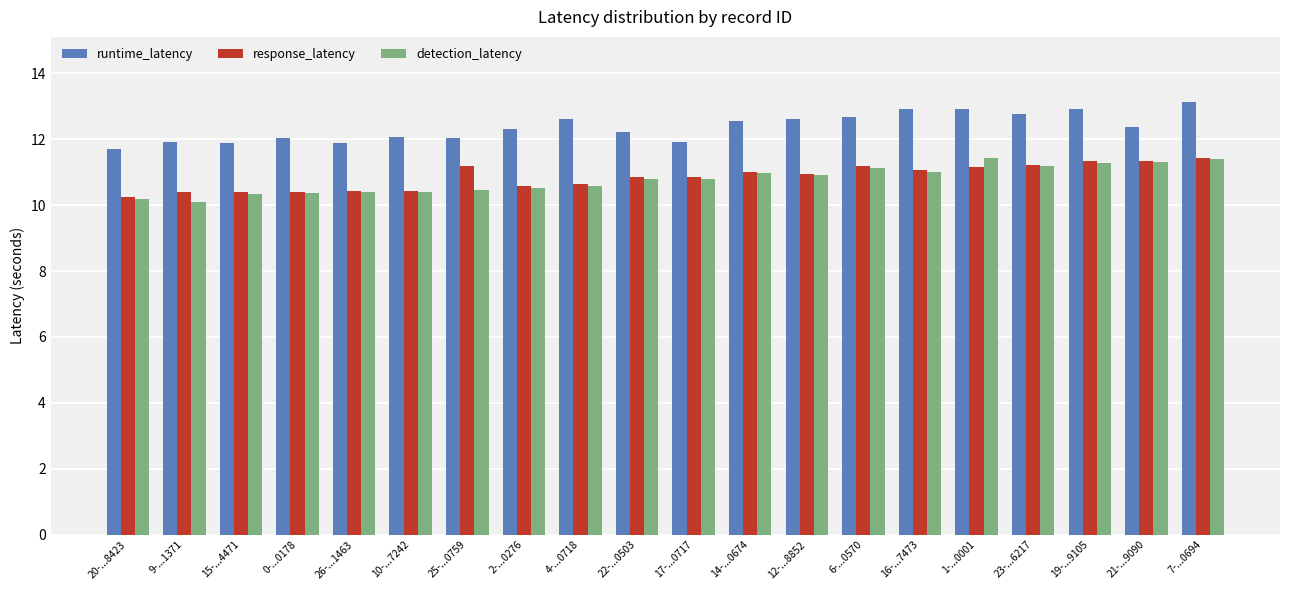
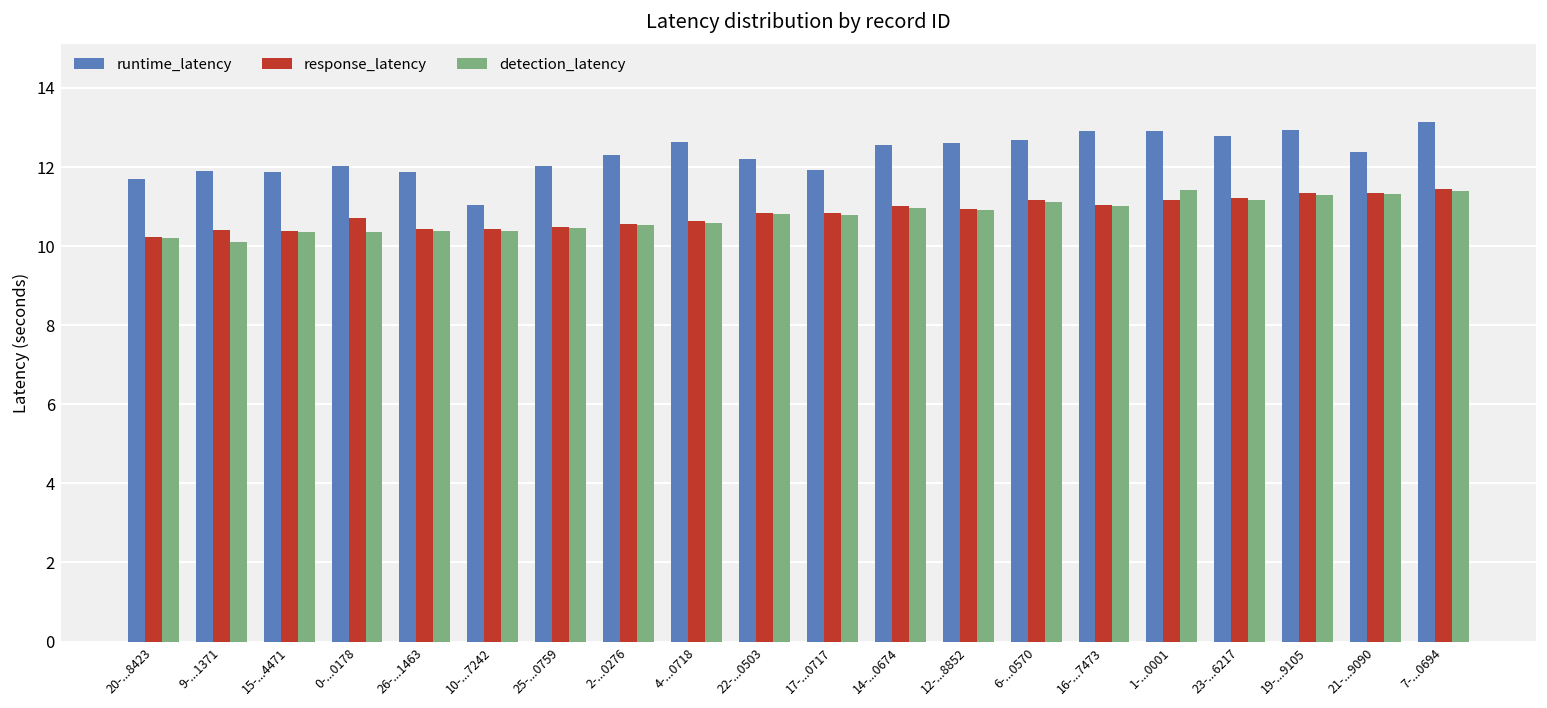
response_latency, 0-...0178: 10.4 -> 10.7
runtime_latency, 10-...7242: 12.1 -> 11.1
response_latency, 25-...0759: 11.2 -> 10.5
